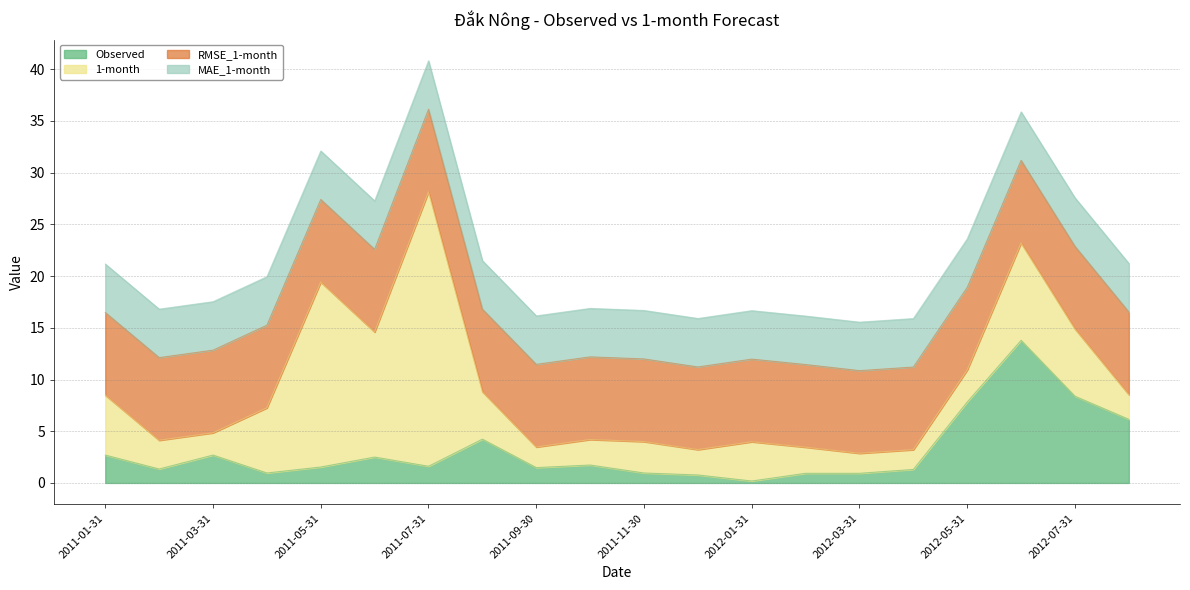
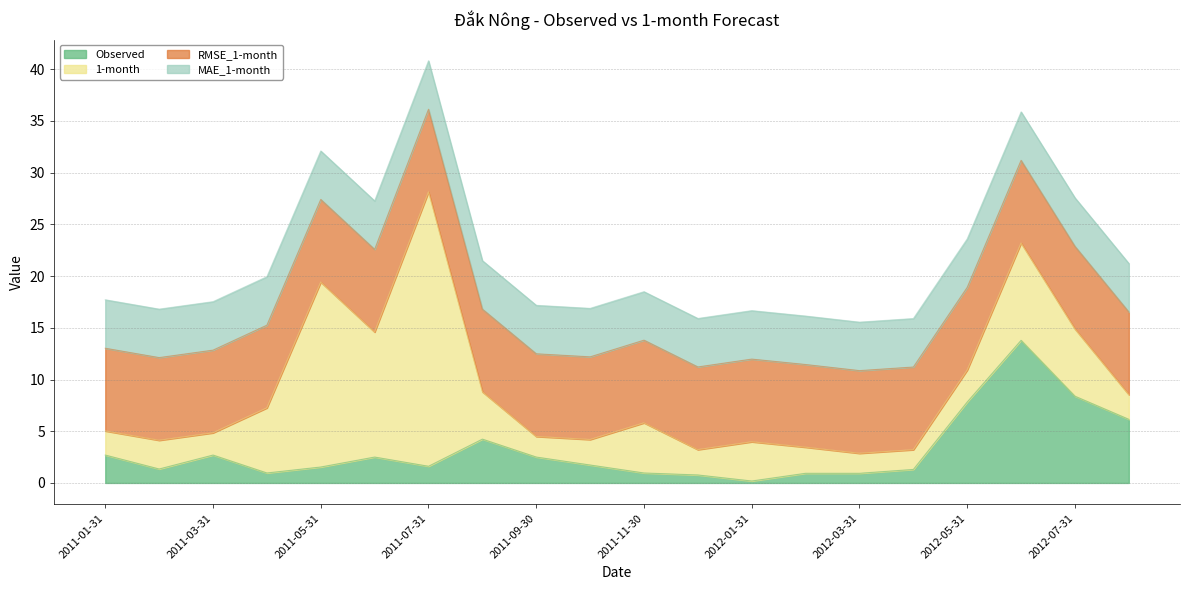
1-month, 2011-01-31: 5.8 -> 2.3
Observed, 2011-09-30: 1.5 -> 2.5
1-month, 2011-11-30: 3.0 -> 4.8
